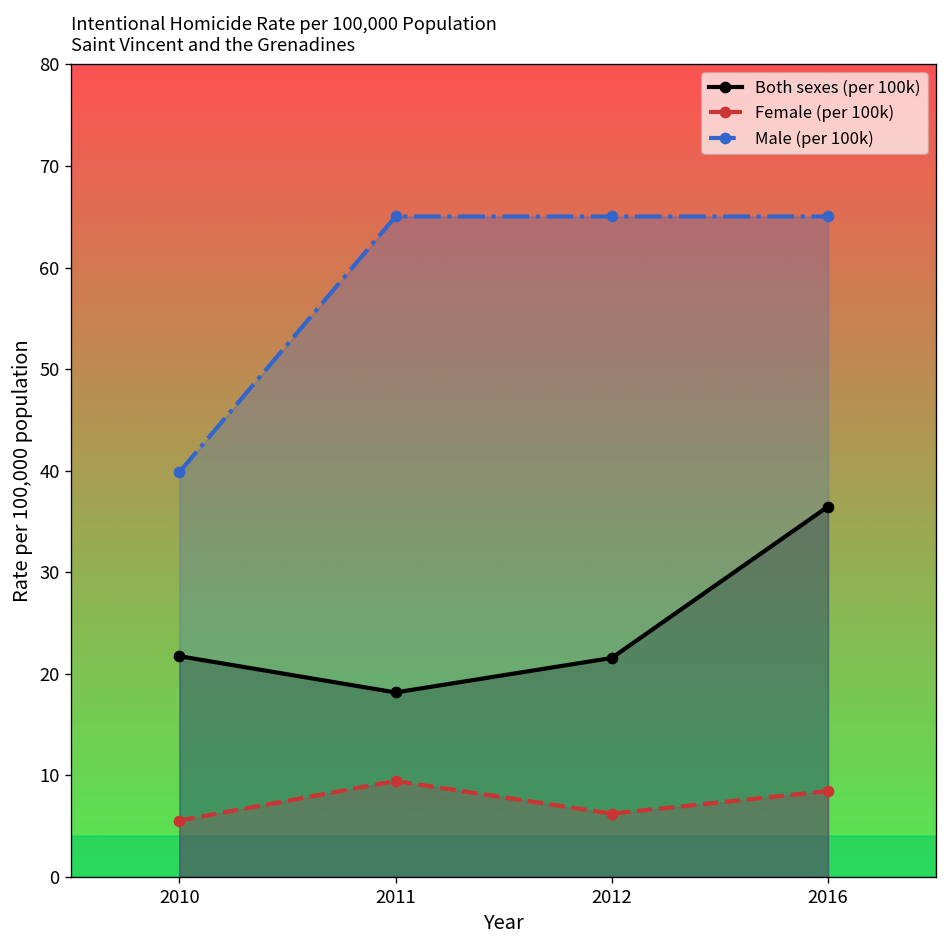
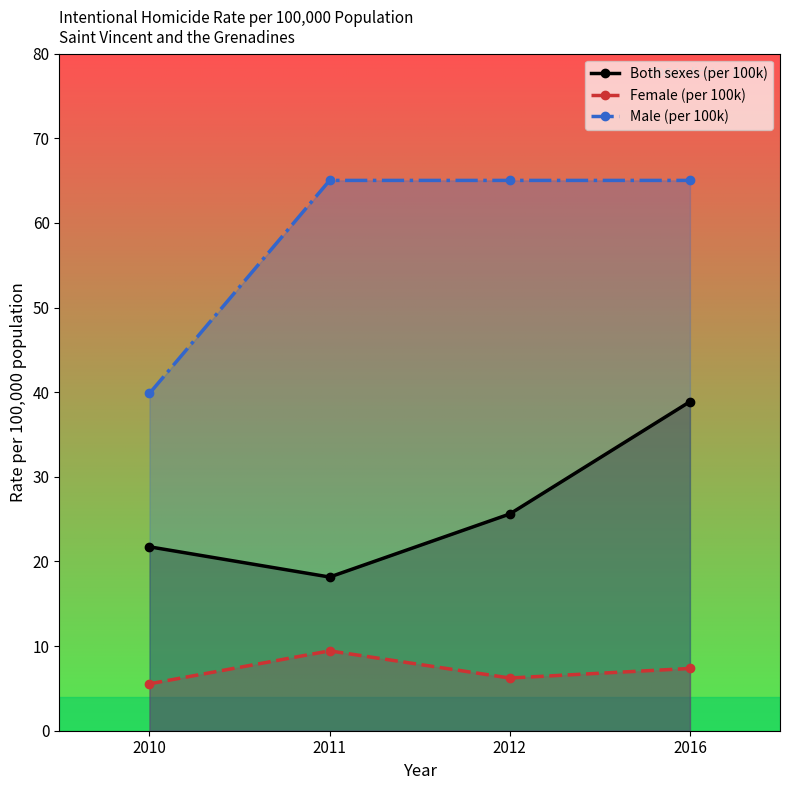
Both sexes (per 100k), 2012: 22 -> 26
Both sexes (per 100k), 2016: 36 -> 39
Female (per 100k), 2016: 8 -> 7
